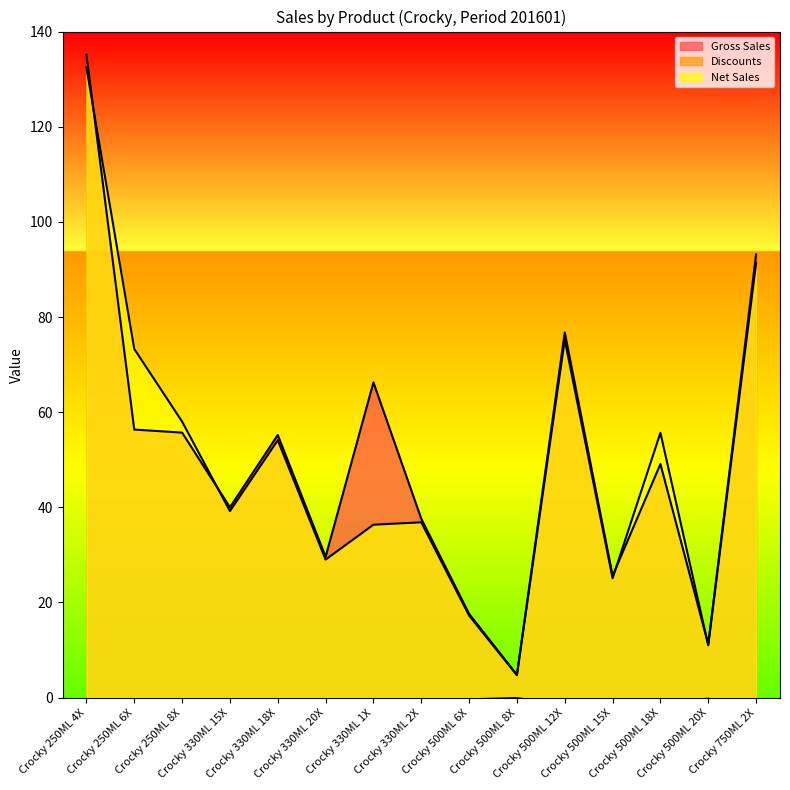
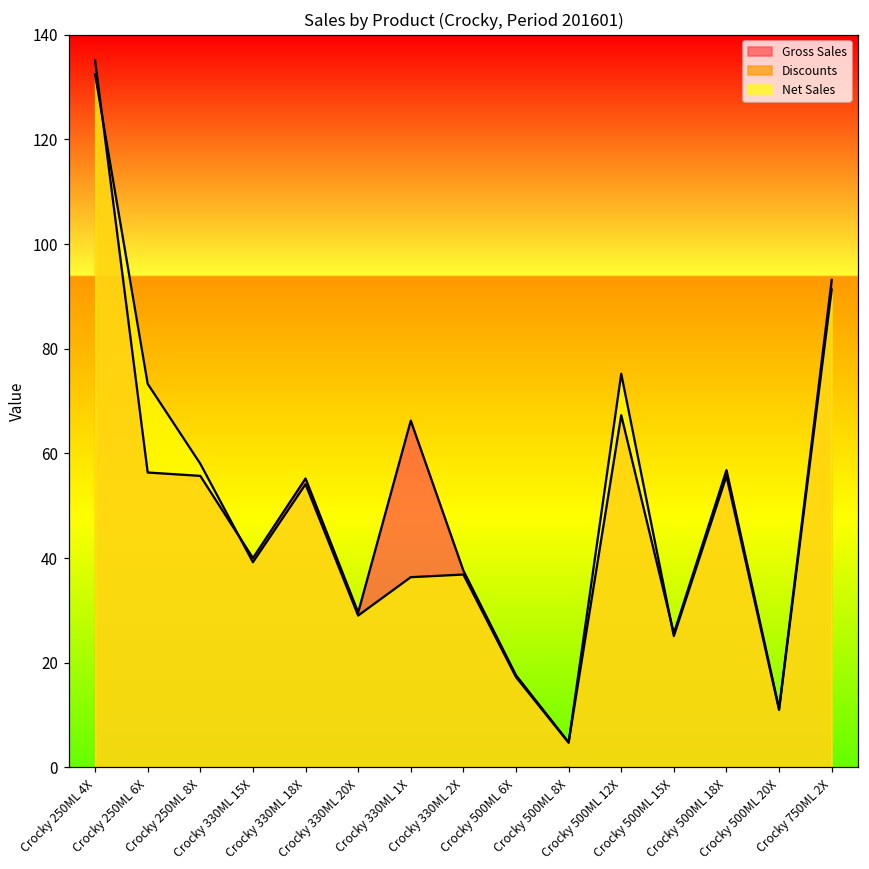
Gross Sales, Crocky 500ML 12X: 77 -> 67
Gross Sales, Crocky 500ML 18X: 49 -> 57
